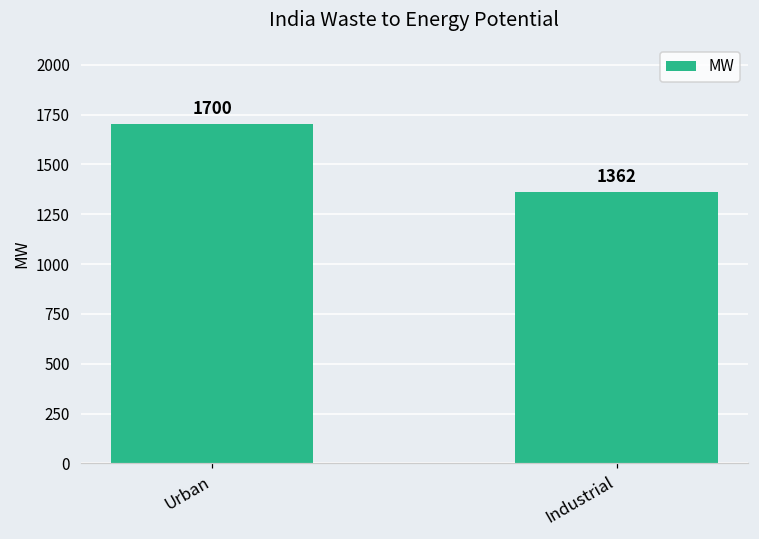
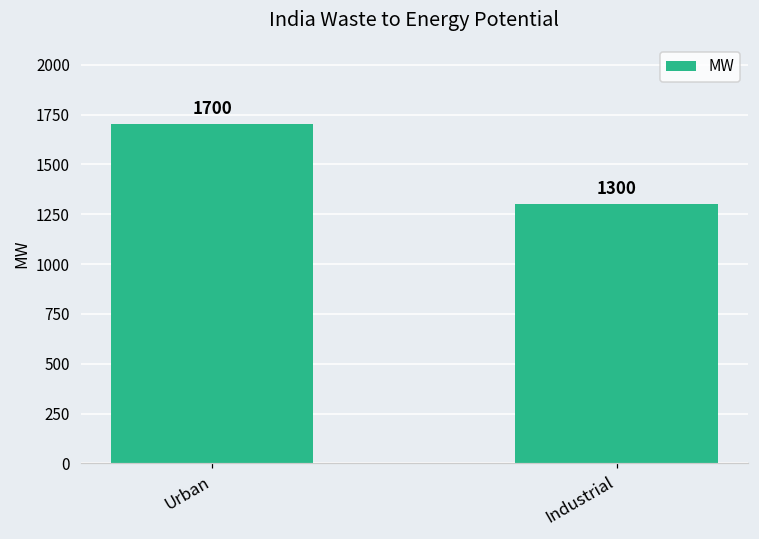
Industrial: 1362 -> 1300
